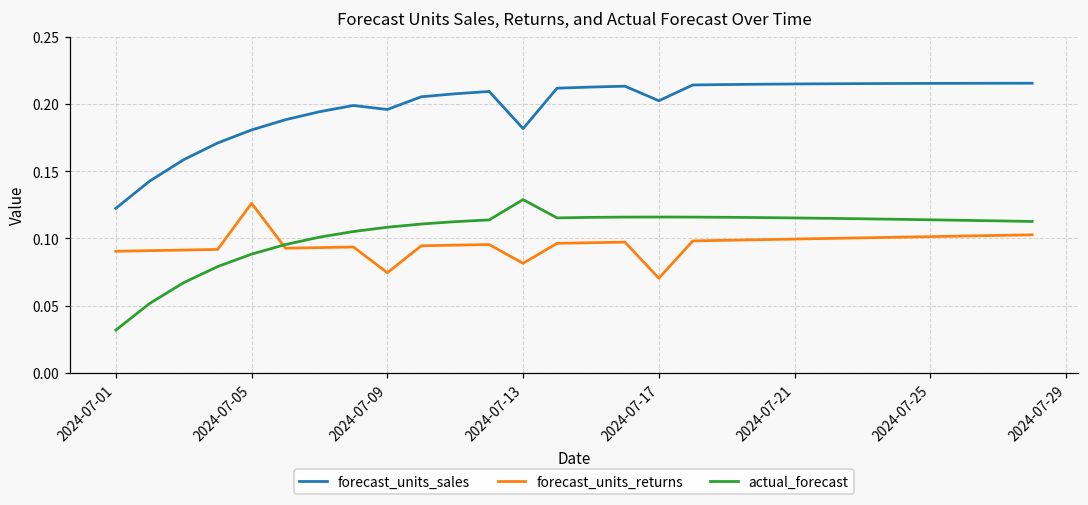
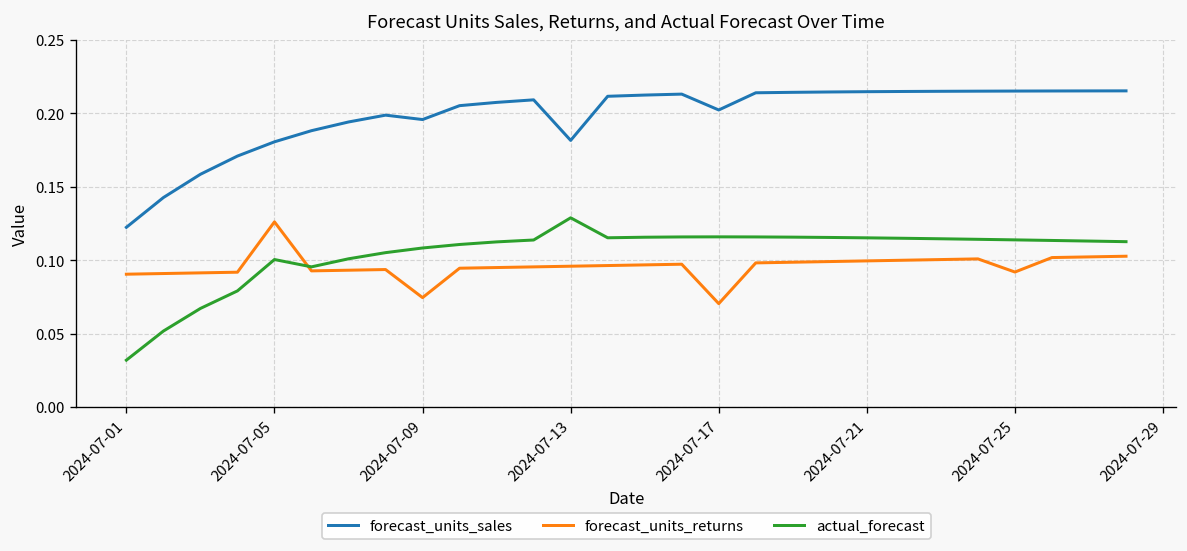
actual_forecast, 2024-07-05: 0.088 -> 0.100
forecast_units_returns, 2024-07-13: 0.082 -> 0.096
forecast_units_returns, 2024-07-25: 0.101 -> 0.092
